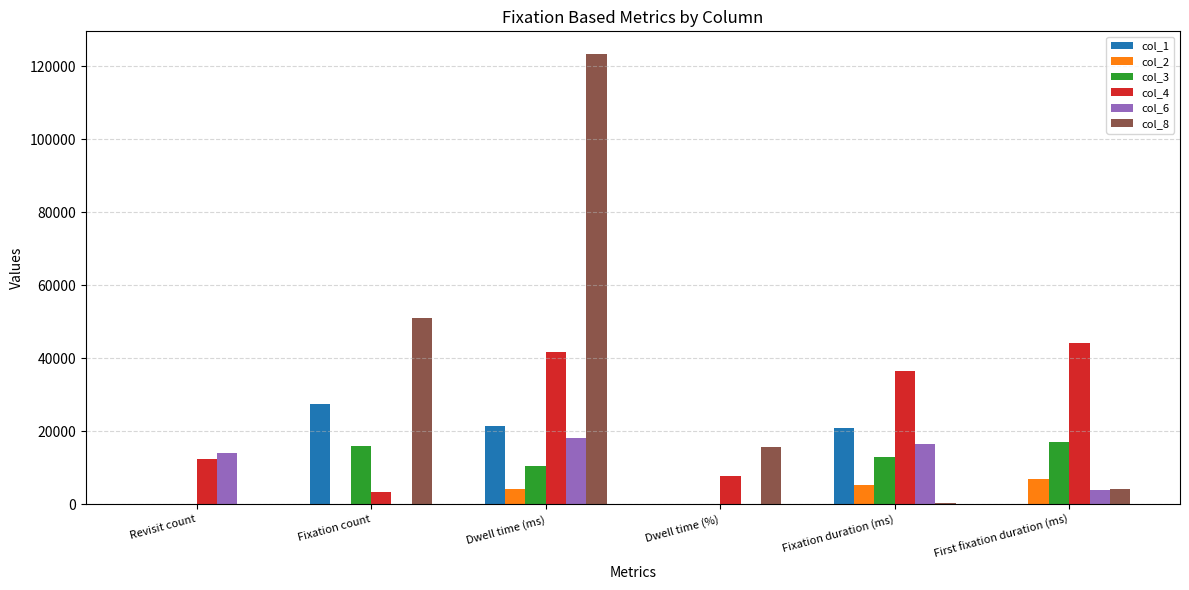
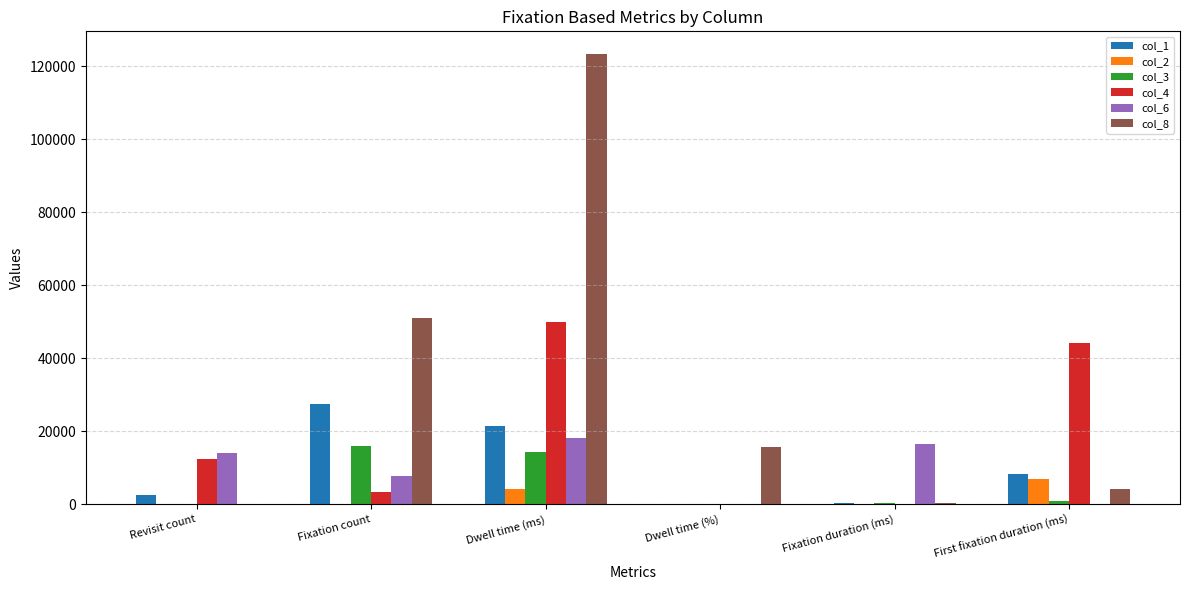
col_1, Revisit count: 0 -> 3000
col_6, Fixation count: 0 -> 8000
col_3, Dwell time (ms): 11000 -> 14000
col_4, Dwell time (ms): 42000 -> 50000
col_4, Dwell time (%): 8000 -> 0
col_1, Fixation duration (ms): 21000 -> 0
col_2, Fixation duration (ms): 5000 -> 0
col_3, Fixation duration (ms): 13000 -> 0
col_4, Fixation duration (ms): 36000 -> 0
col_1, First fixation duration (ms): 0 -> 8000
col_3, First fixation duration (ms): 17000 -> 1000
col_6, First fixation duration (ms): 4000 -> 0
